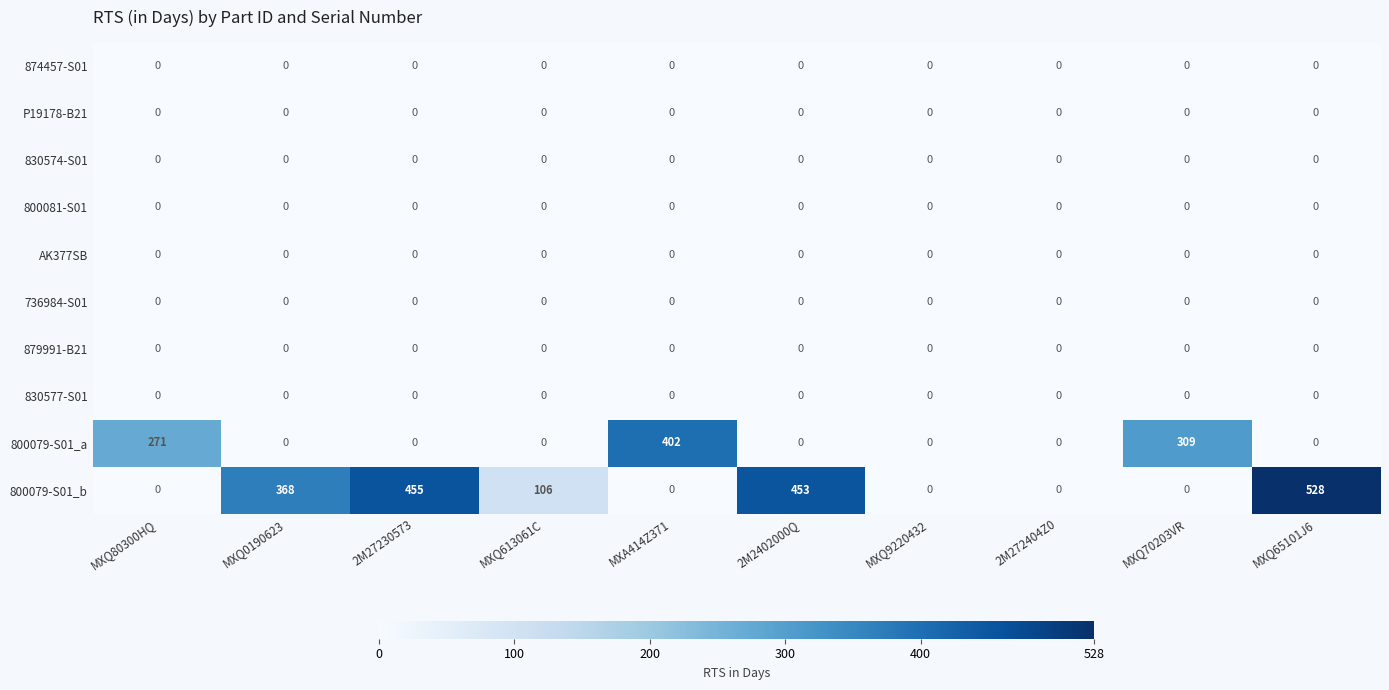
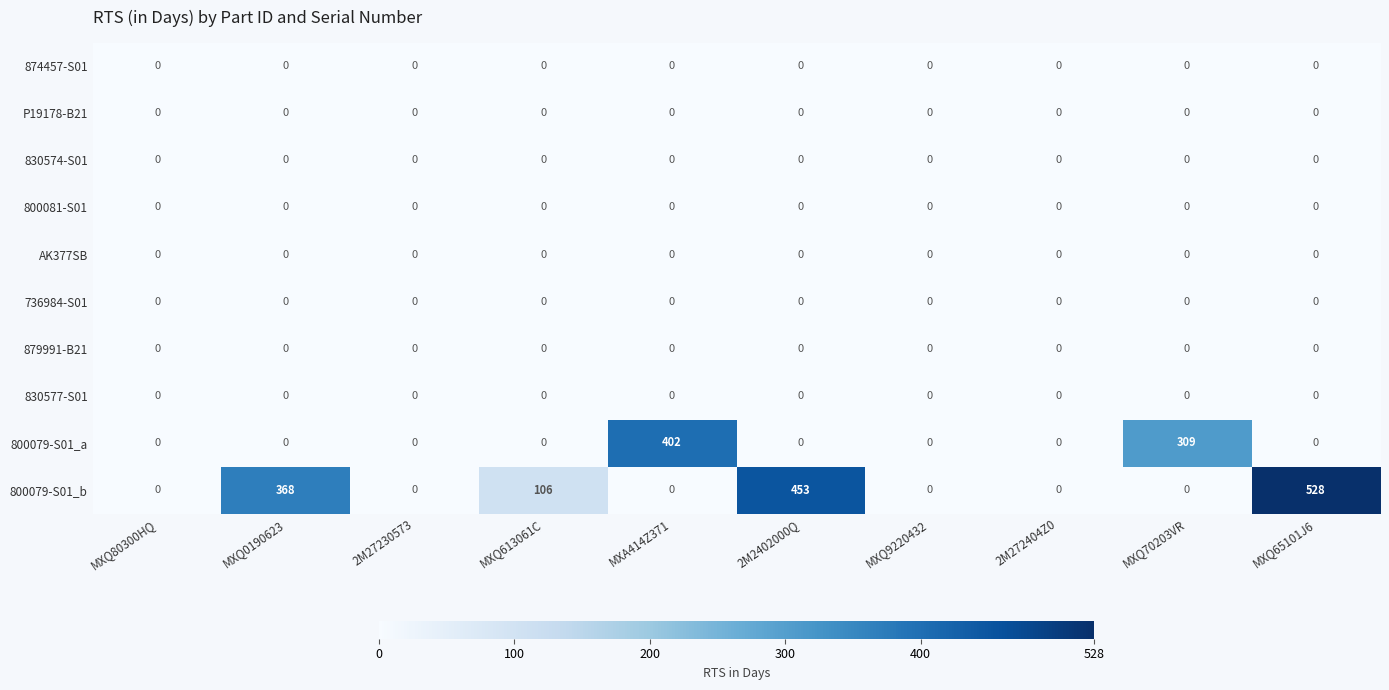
800079-S01_a, MXQ80300HQ: 271 -> 0
800079-S01_b, 2M27230573: 455 -> 0
